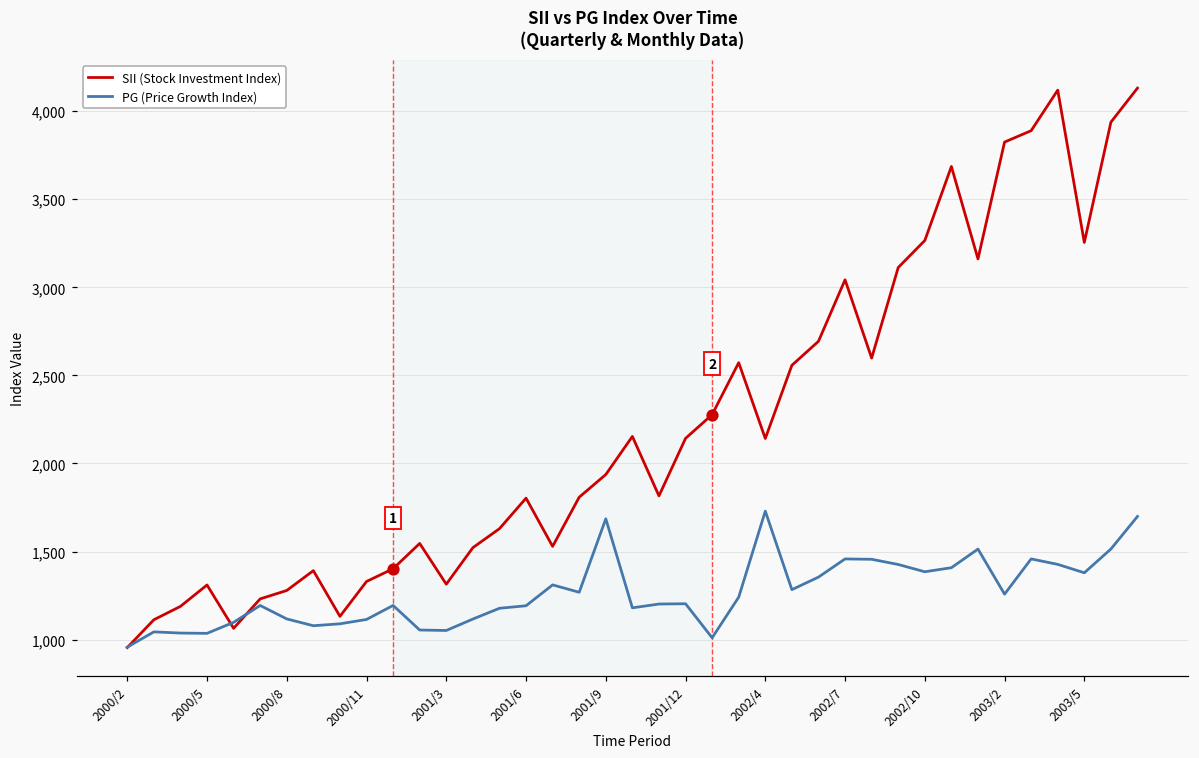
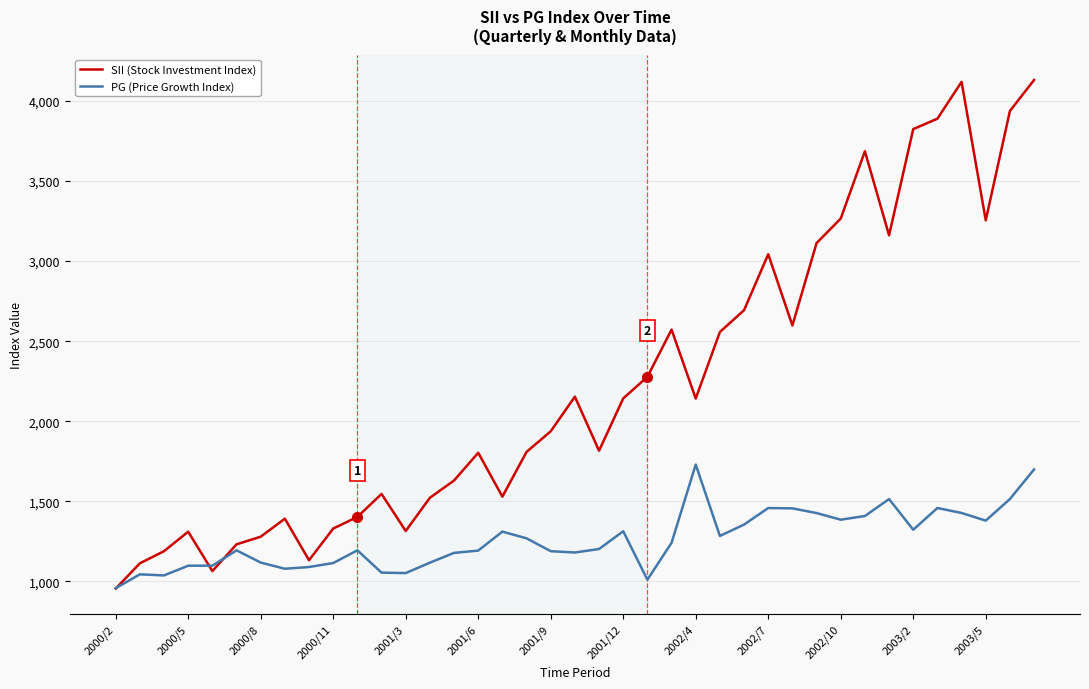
PG (Price Growth Index), 2000/5: 1,040 -> 1,100
PG (Price Growth Index), 2001/9: 1,690 -> 1,190
PG (Price Growth Index), 2001/12: 1,200 -> 1,310
PG (Price Growth Index), 2003/2: 1,260 -> 1,320
